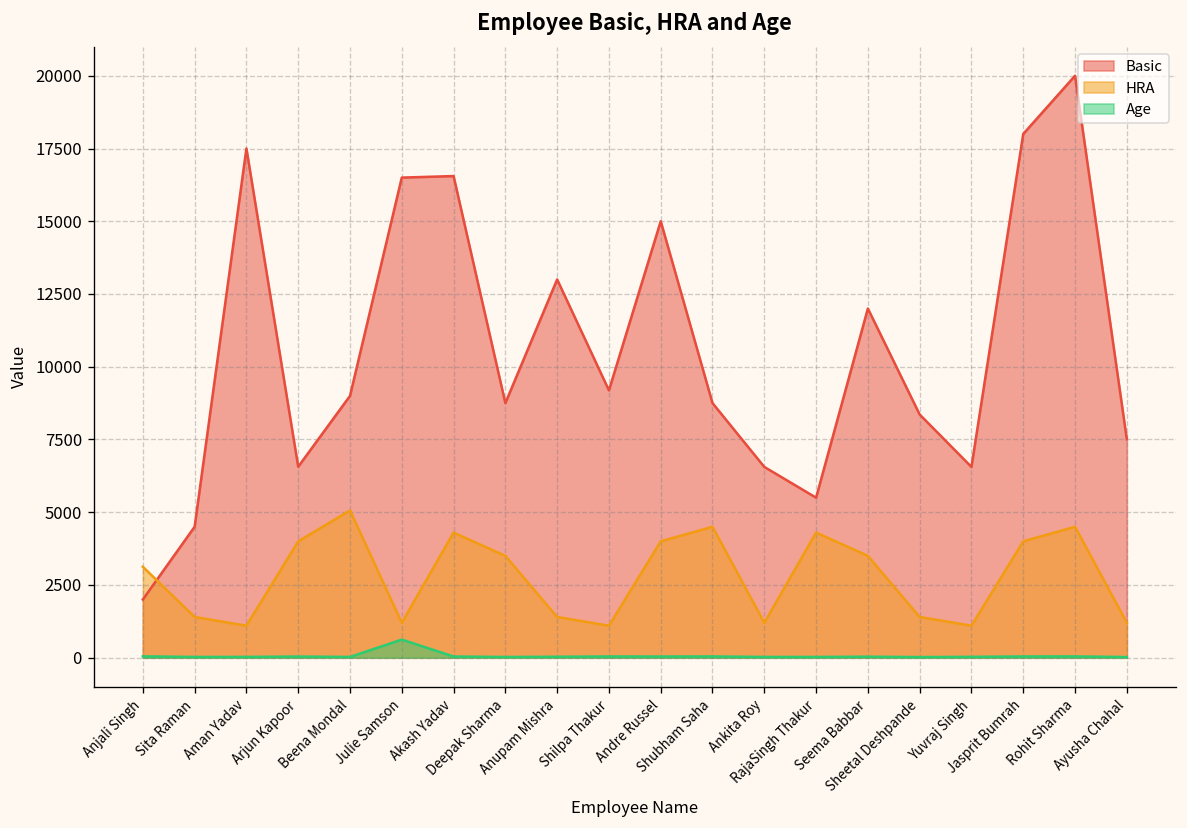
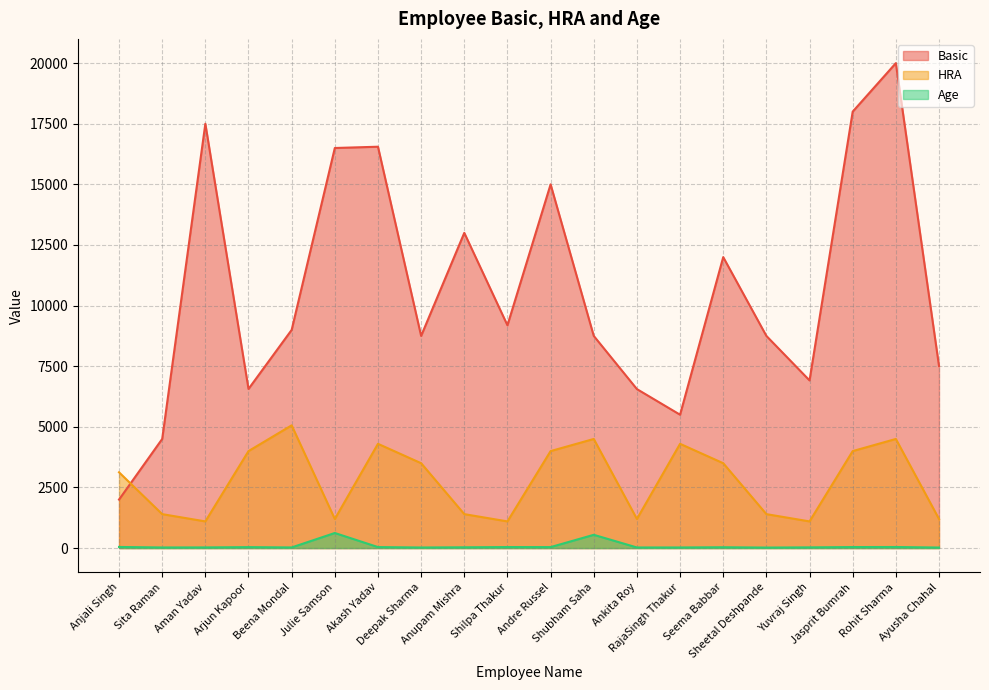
Age, Shubham Saha: 0 -> 500
Basic, Sheetal Deshpande: 8400 -> 8800
Basic, Yuvraj Singh: 6600 -> 6900
